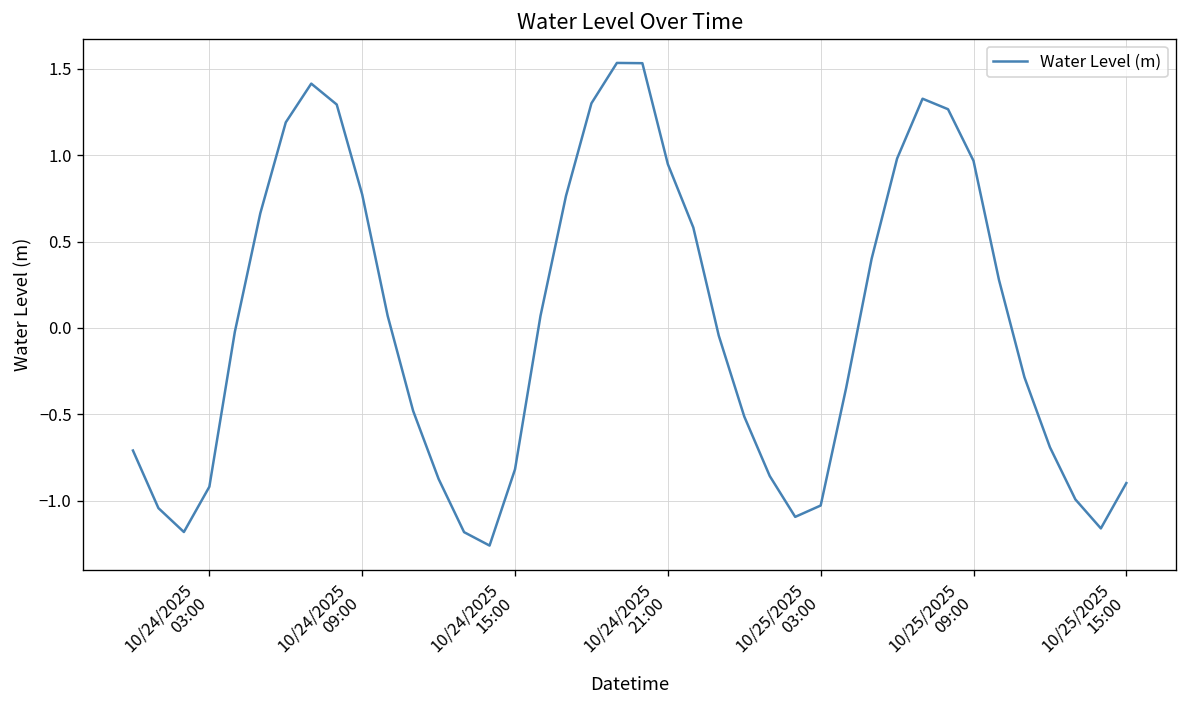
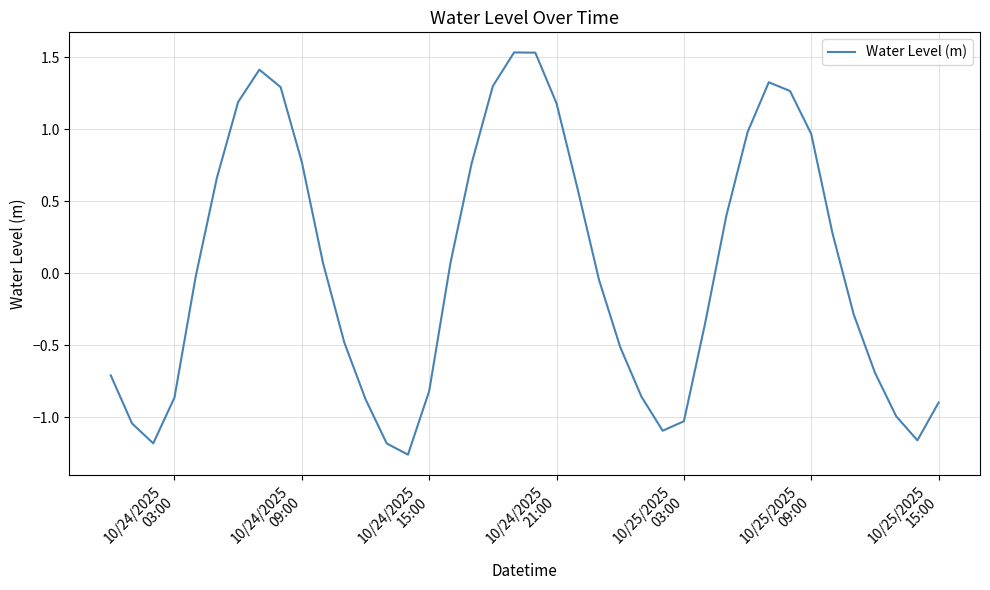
10/24/2025 03:00: -0.92 -> -0.86
10/24/2025 21:00: 0.95 -> 1.18
